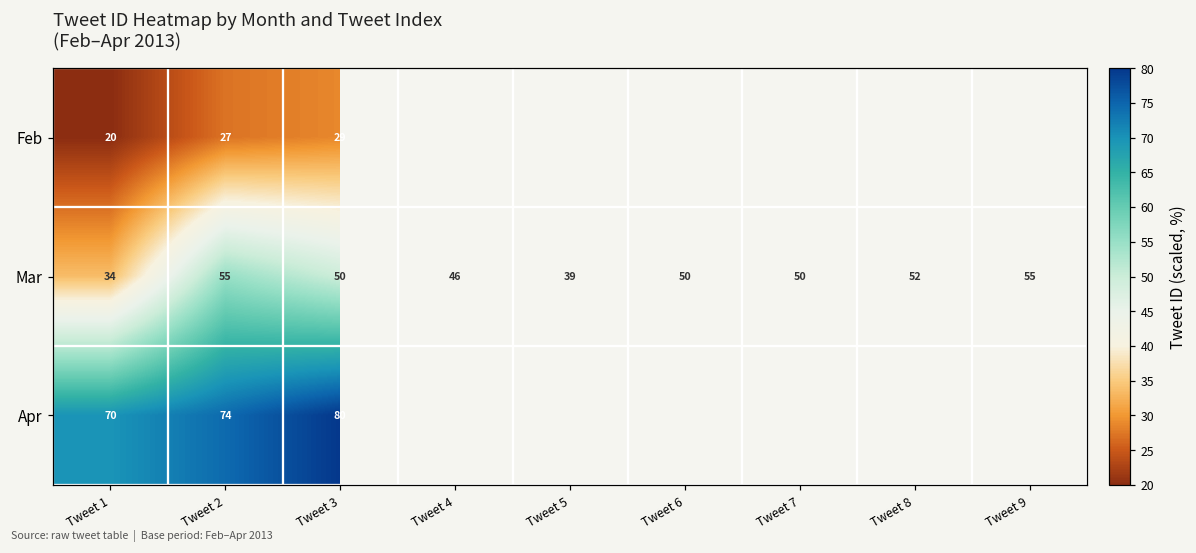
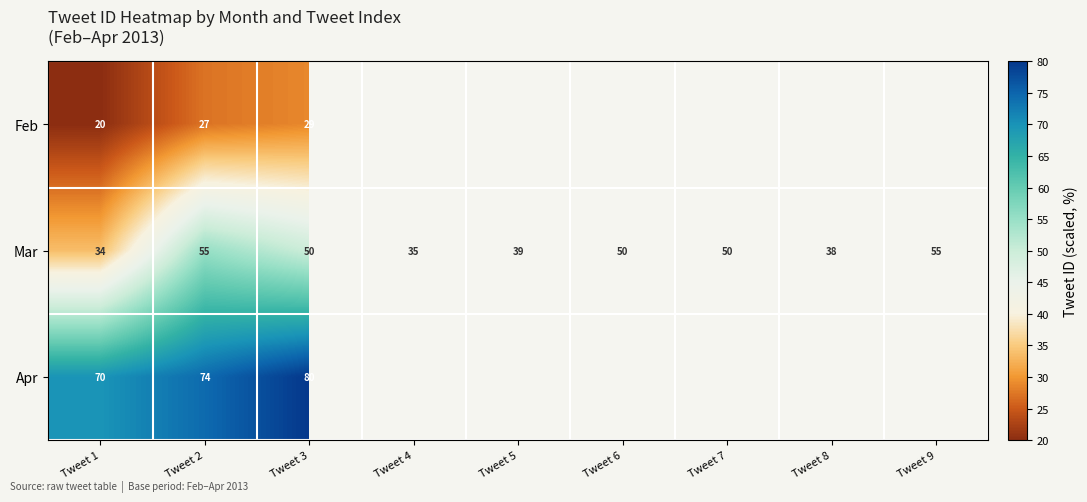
Mar, Tweet 4: 46 -> 35
Mar, Tweet 8: 52 -> 38
